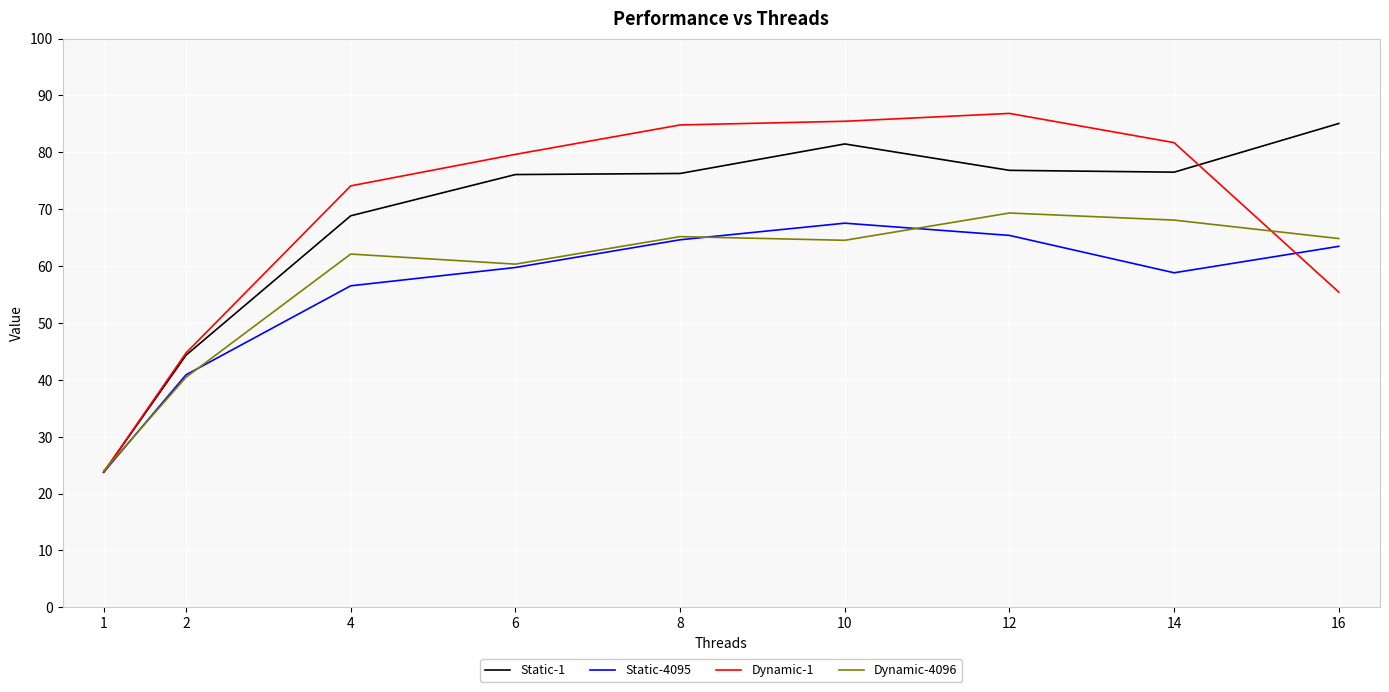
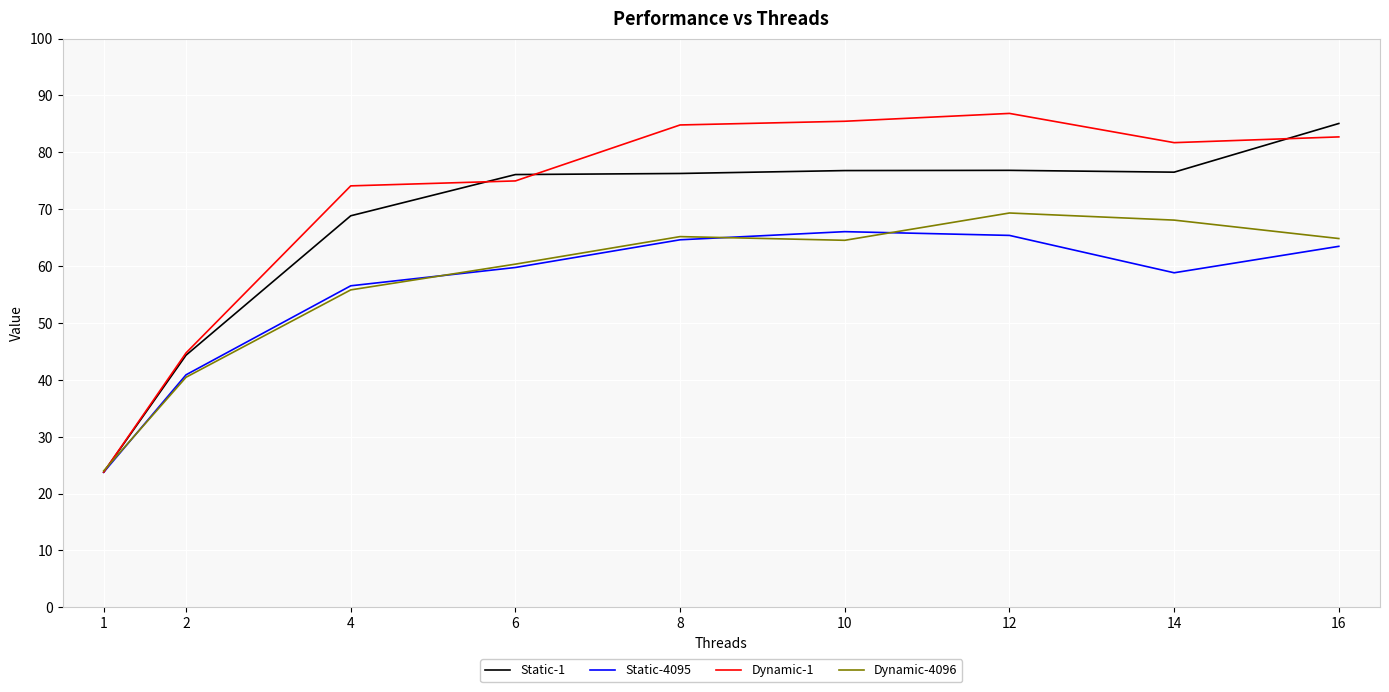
Dynamic-4096, 4: 62 -> 56
Dynamic-1, 6: 80 -> 75
Static-1, 10: 81 -> 77
Static-4095, 10: 68 -> 66
Dynamic-1, 16: 55 -> 83
